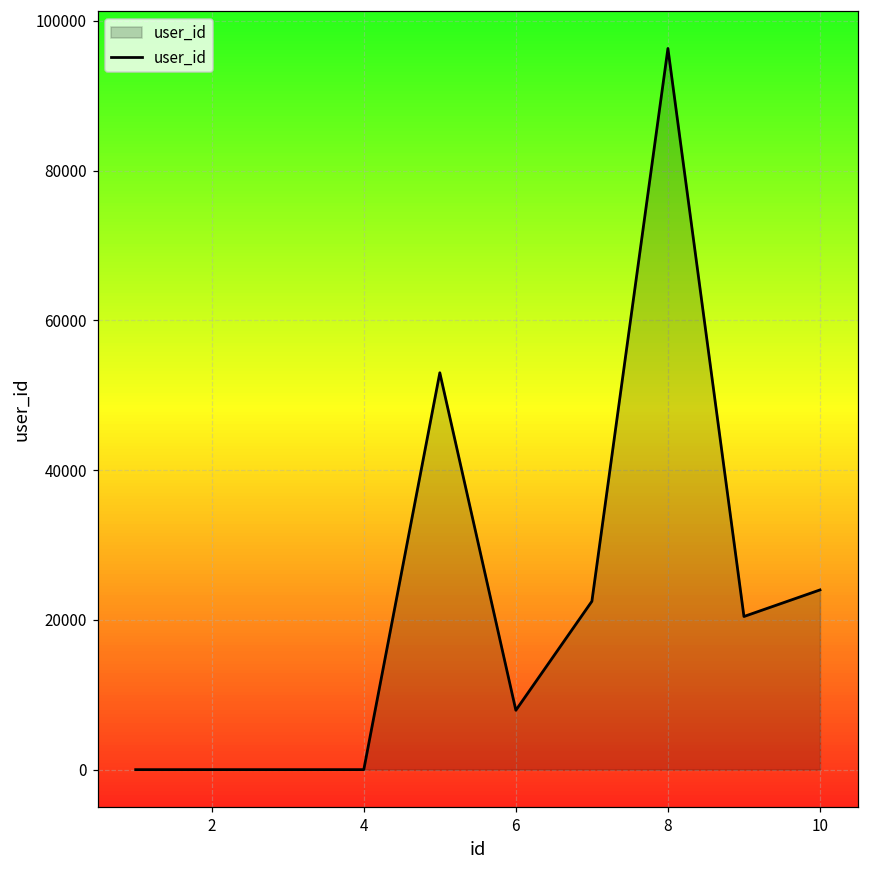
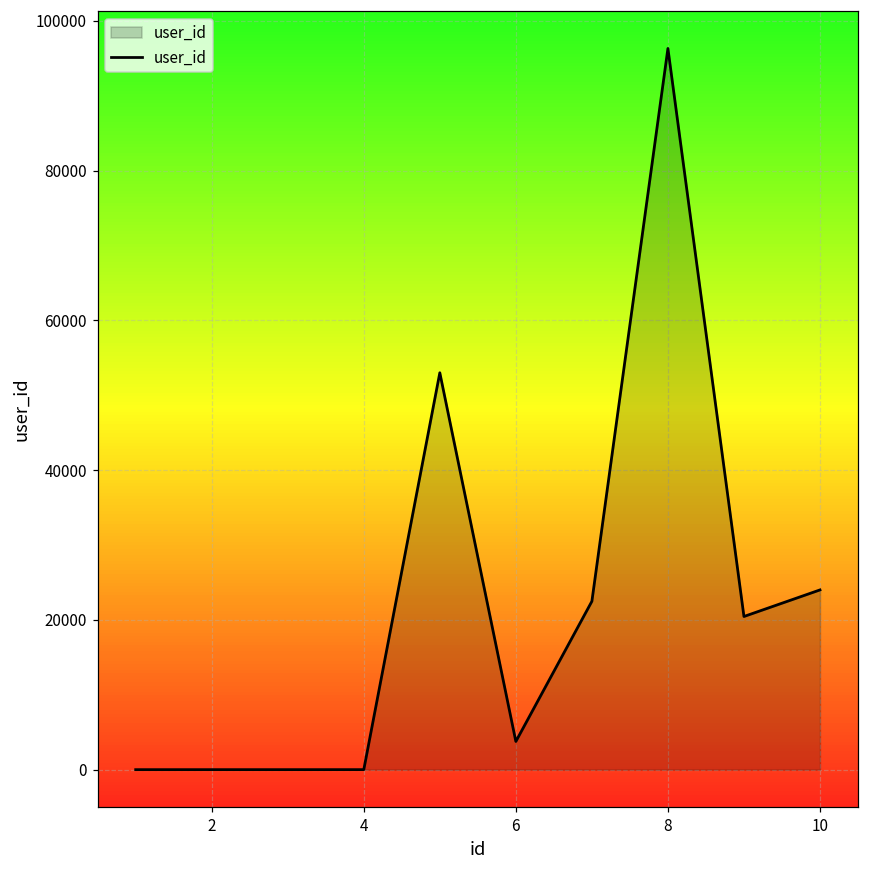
6: 8000 -> 4000
